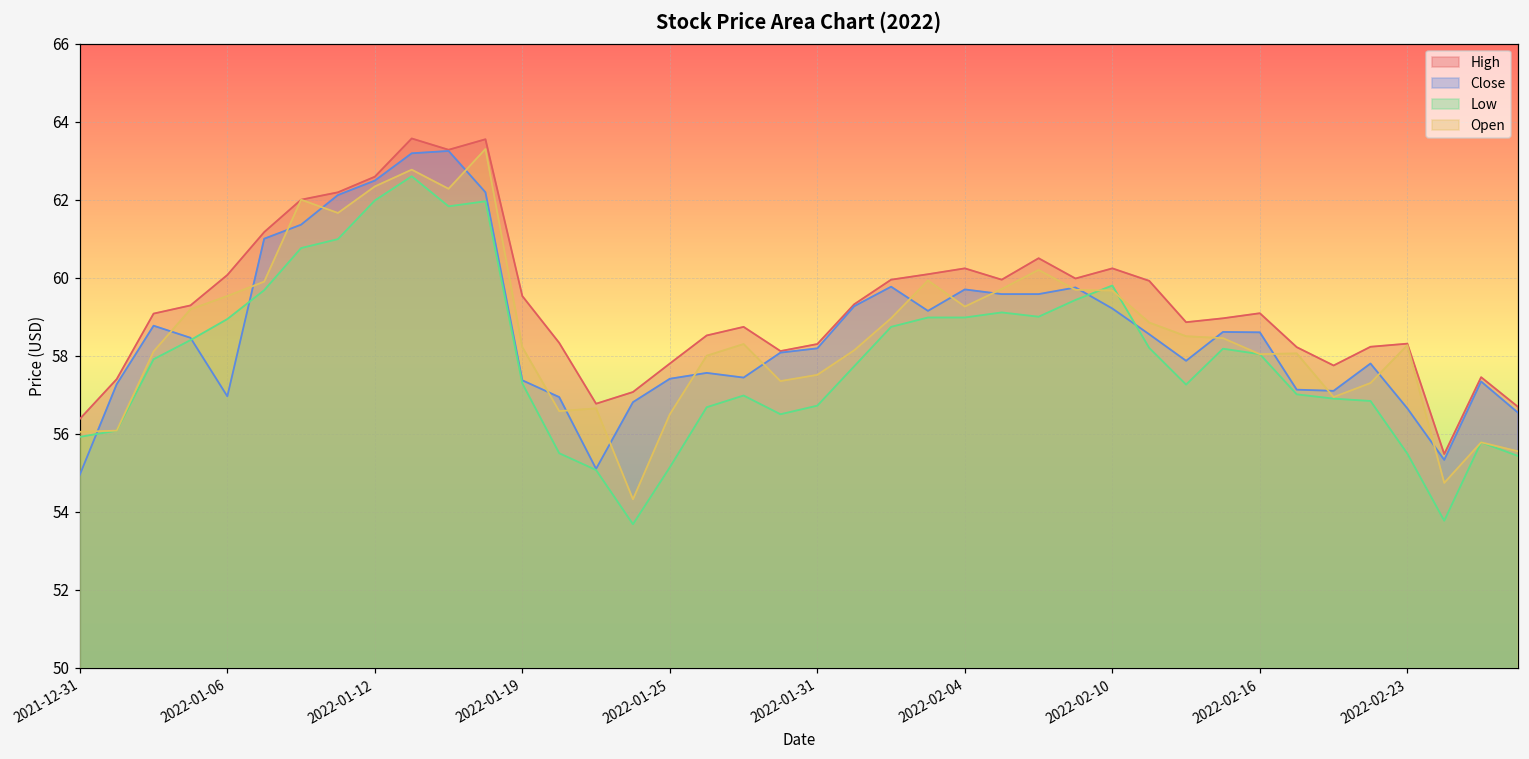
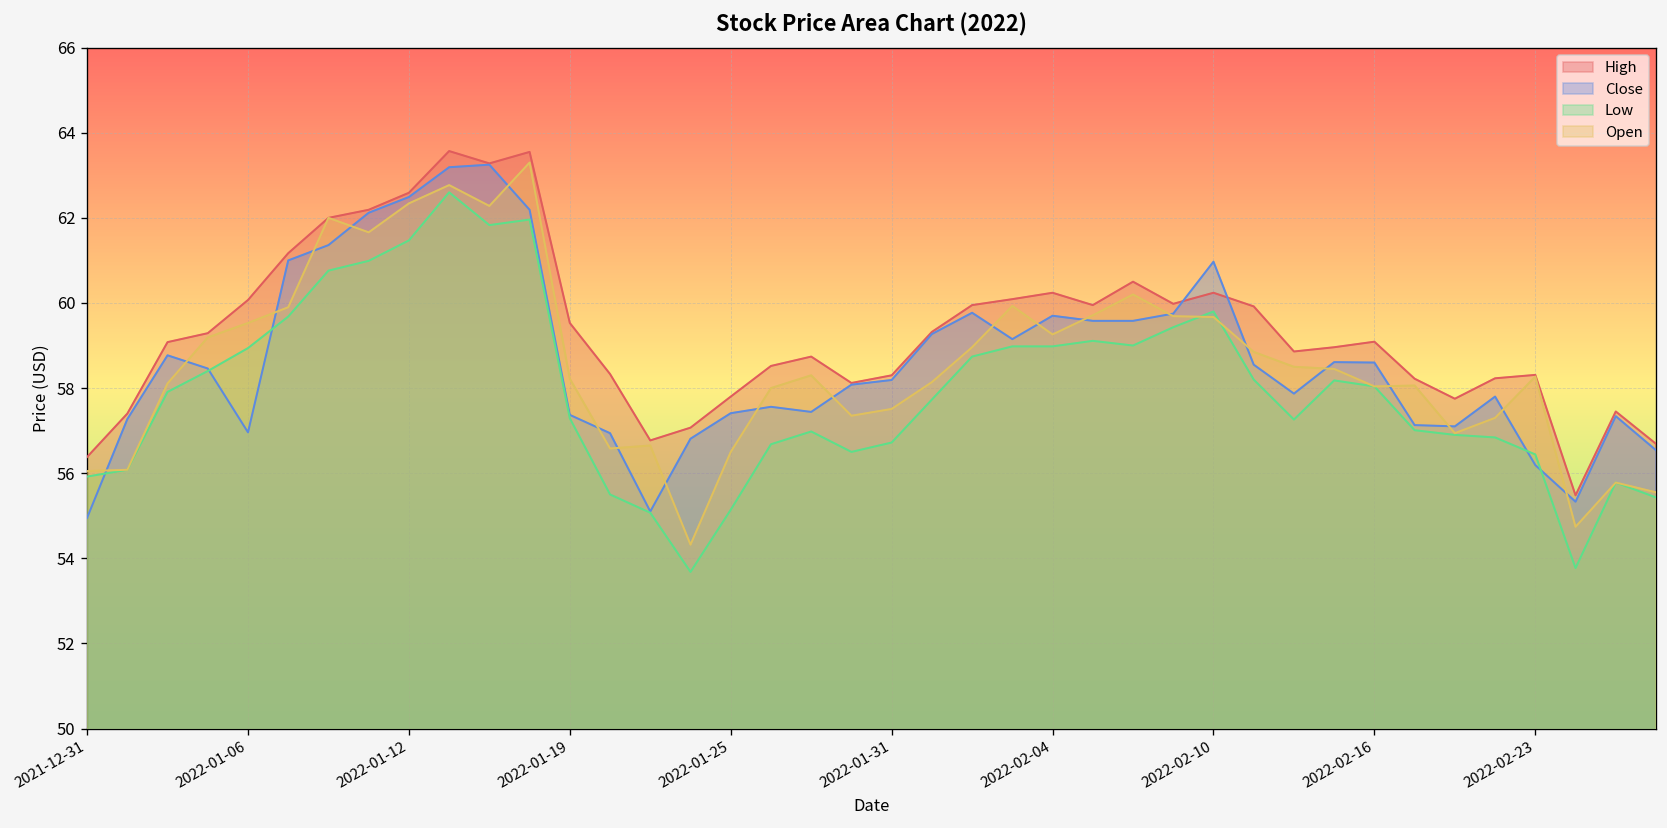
Low, 2022-01-12: 62.0 -> 61.5
Close, 2022-02-10: 59.2 -> 61.0
Close, 2022-02-23: 56.7 -> 56.2
Low, 2022-02-23: 55.5 -> 56.4
